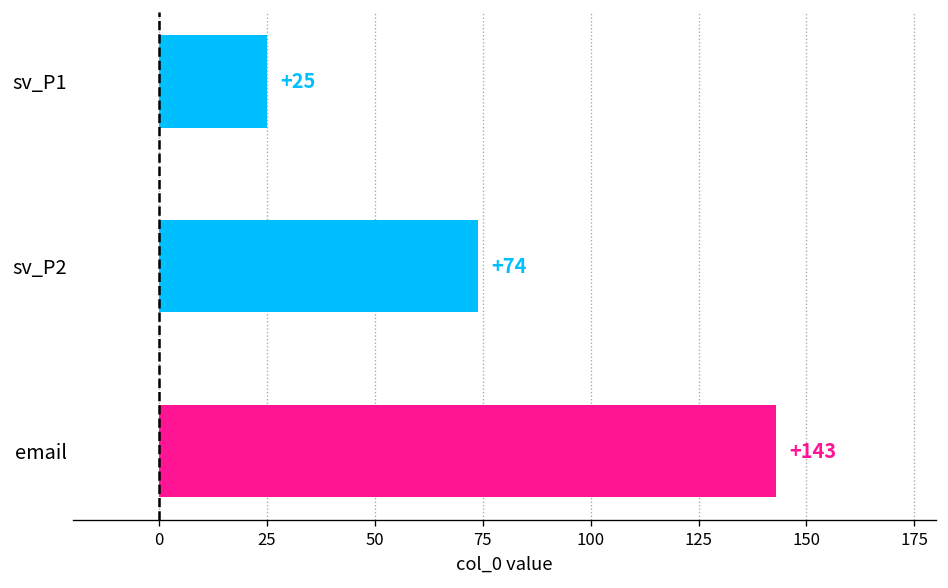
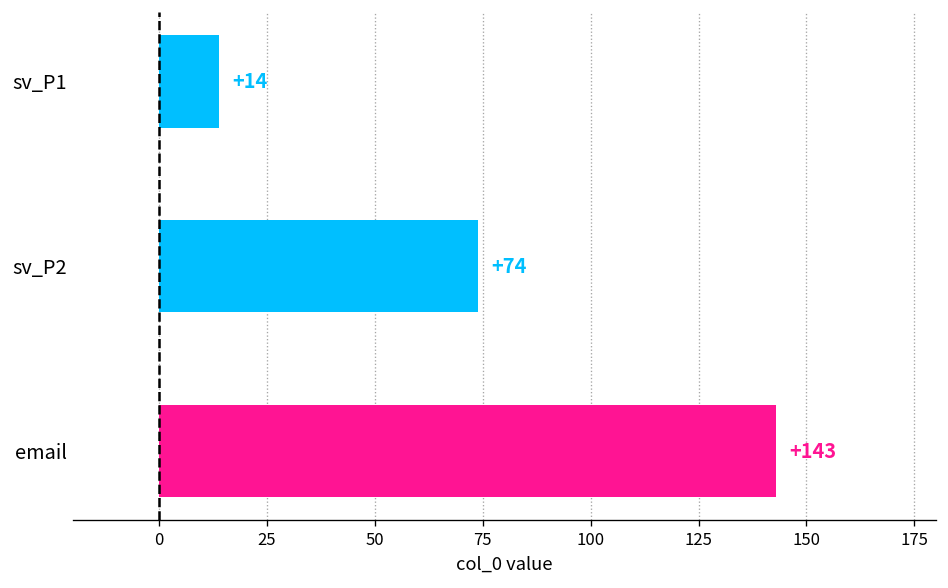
sv_P1: +25 -> +14
